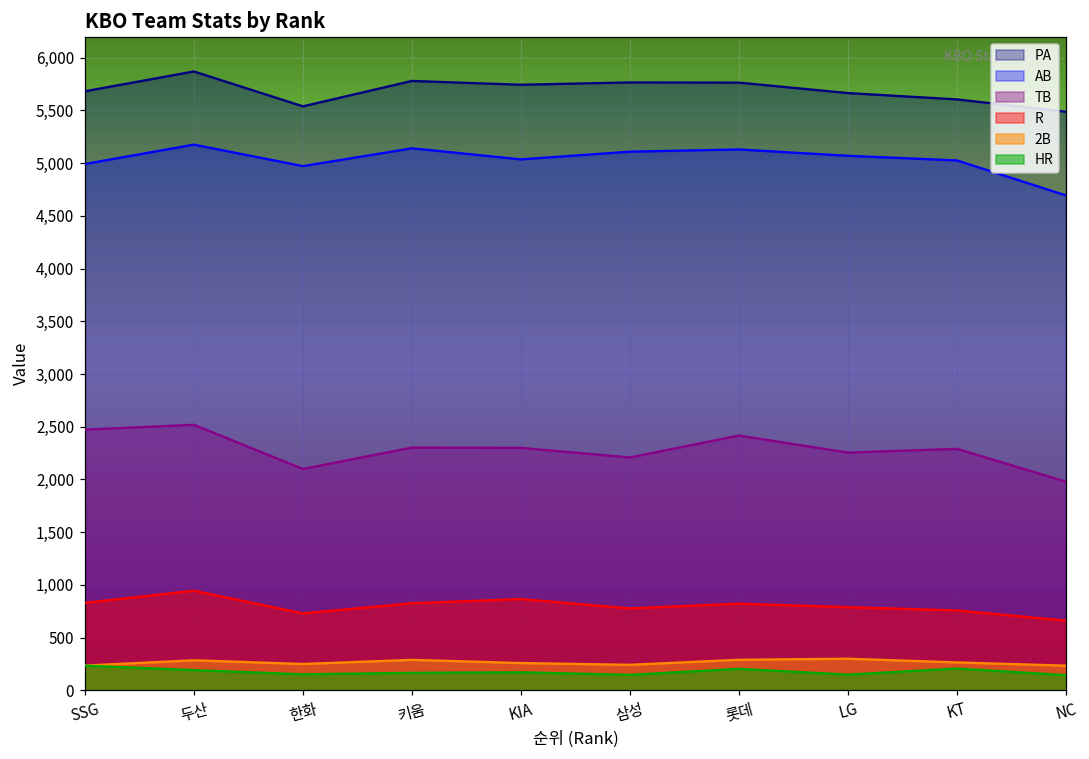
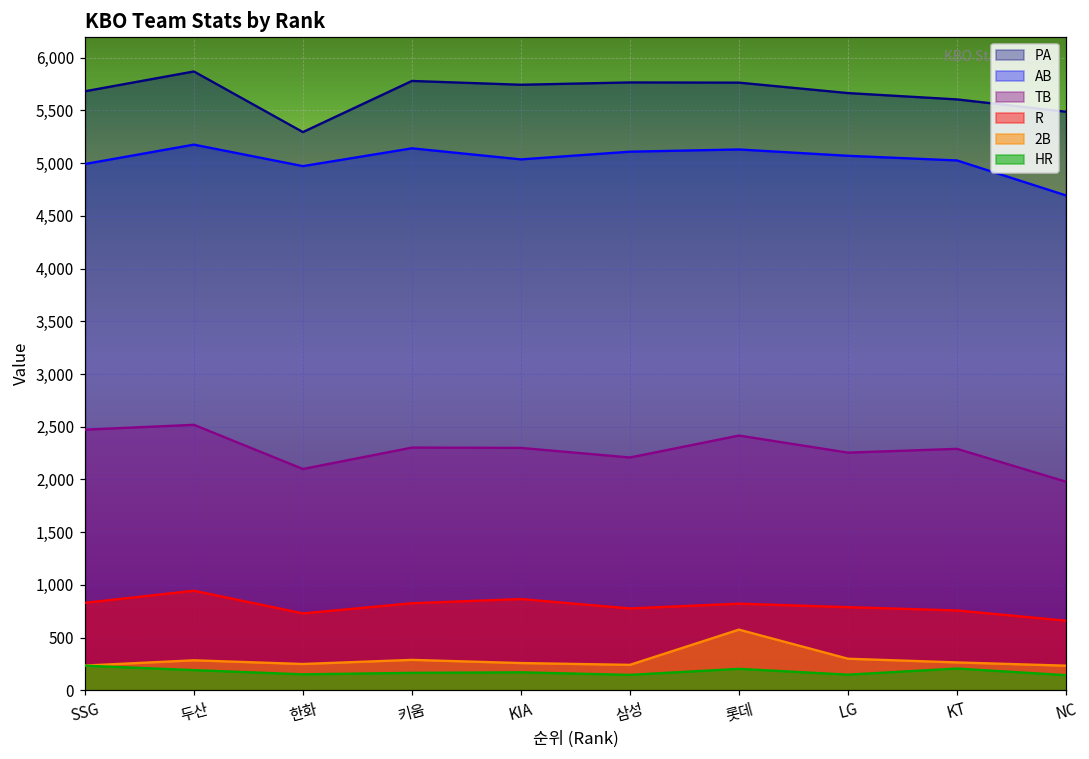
PA, 한화: 5,500 -> 5,300
2B, 롯데: 300 -> 600
